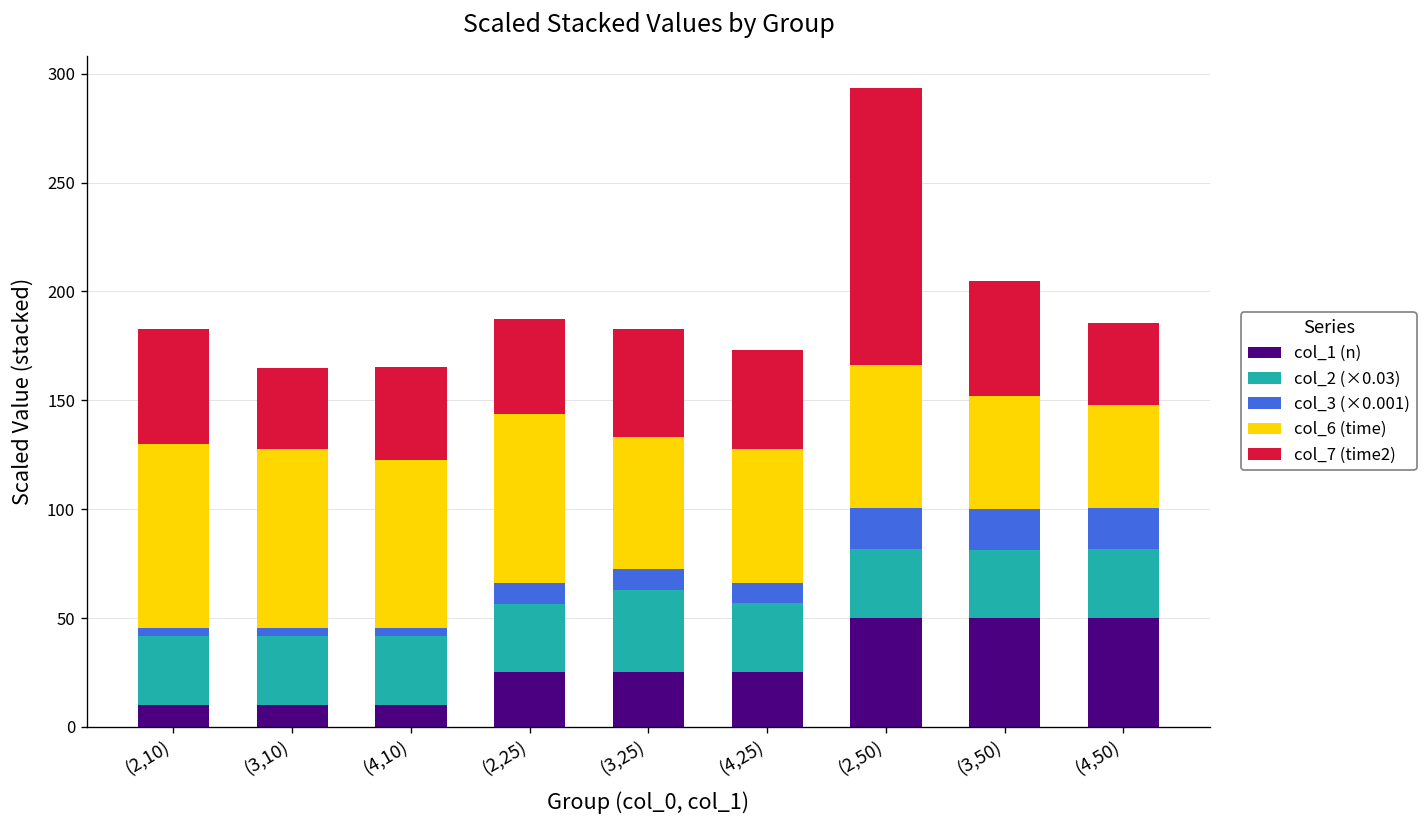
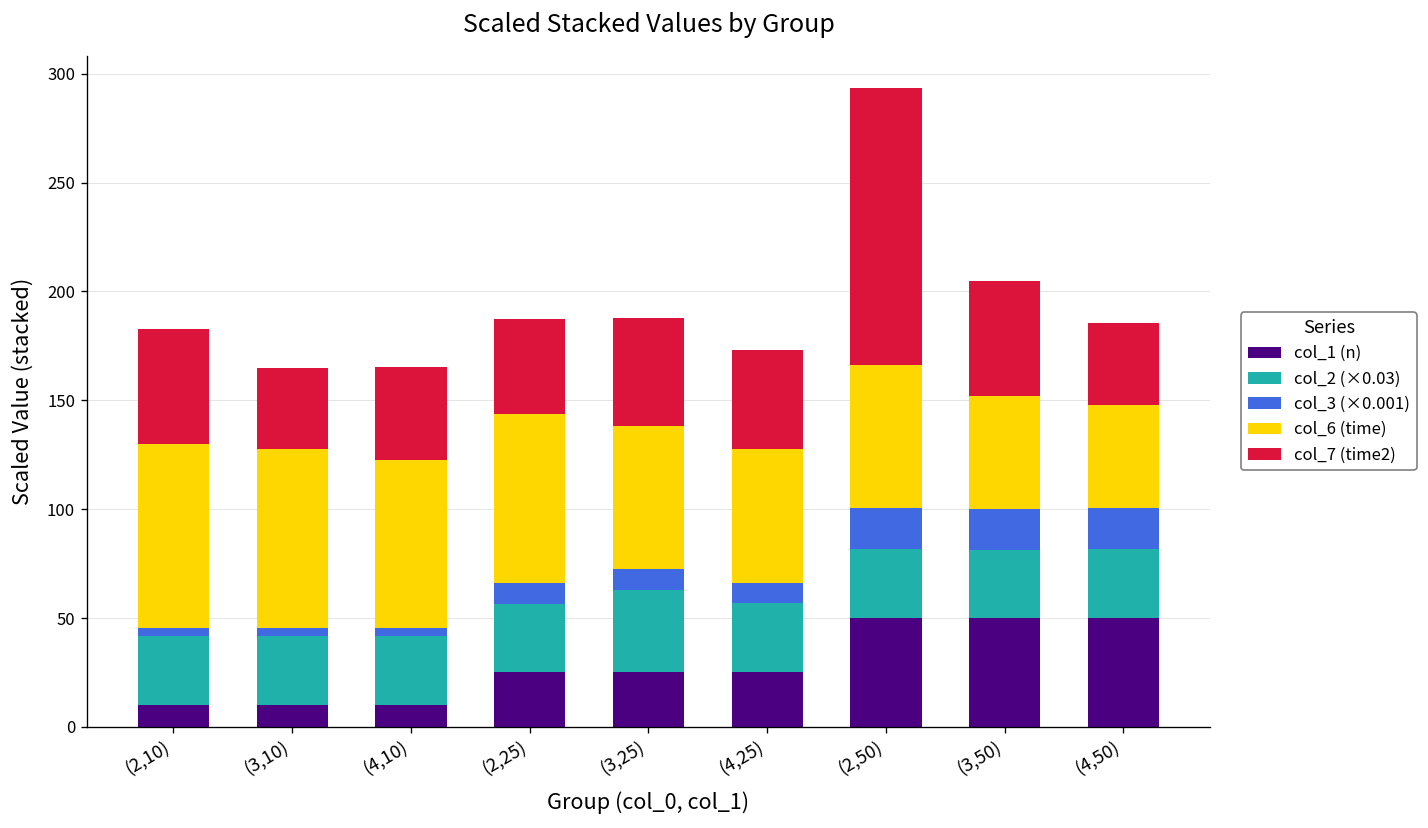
col_6 (time), (3,25): 61 -> 66
